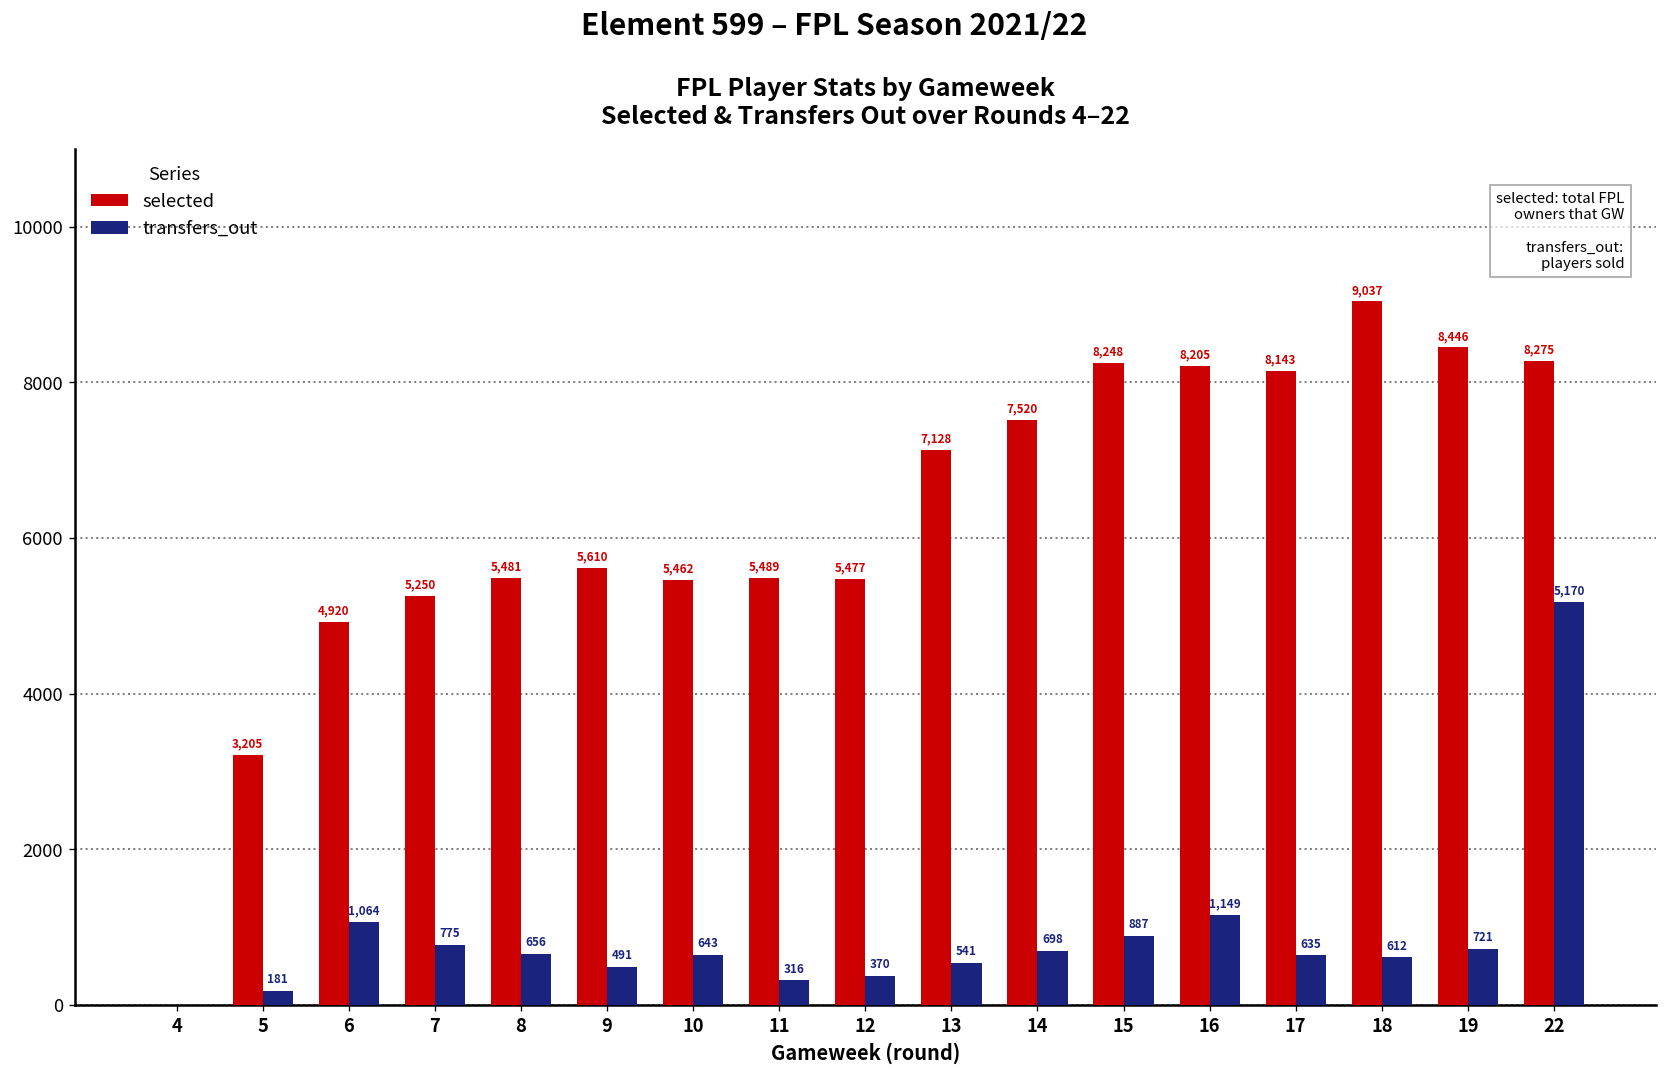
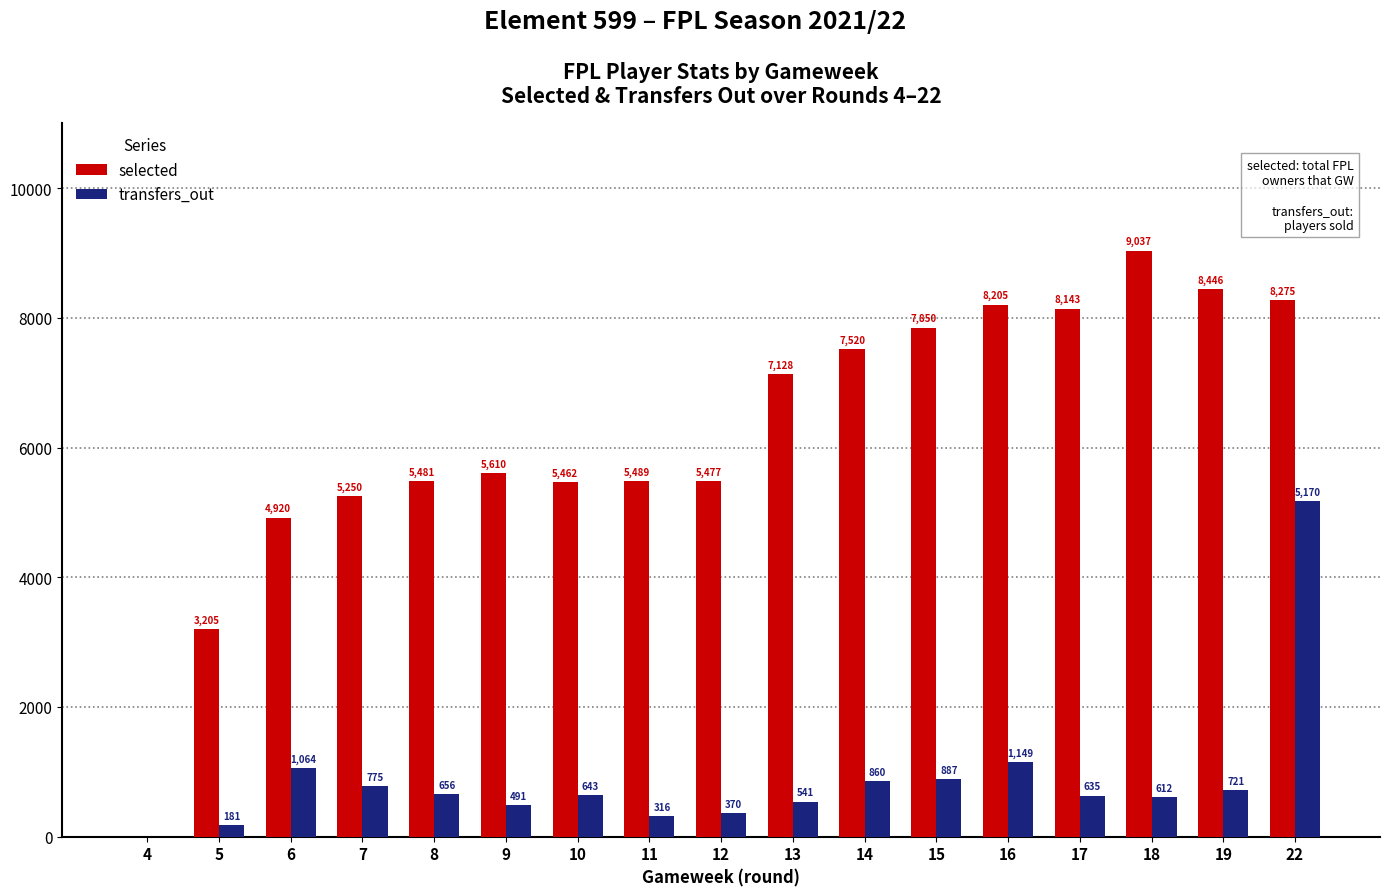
transfers_out, 14: 698 -> 860
selected, 15: 8,248 -> 7,850
